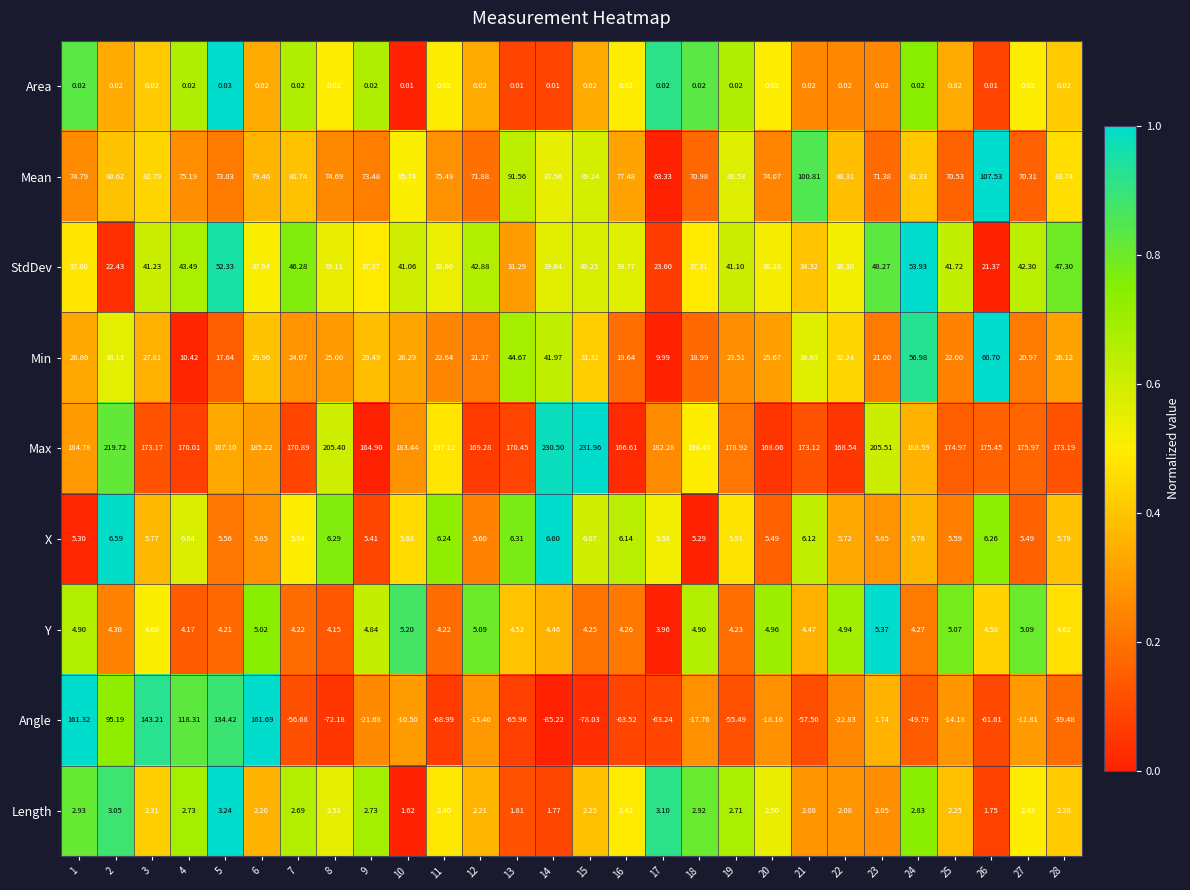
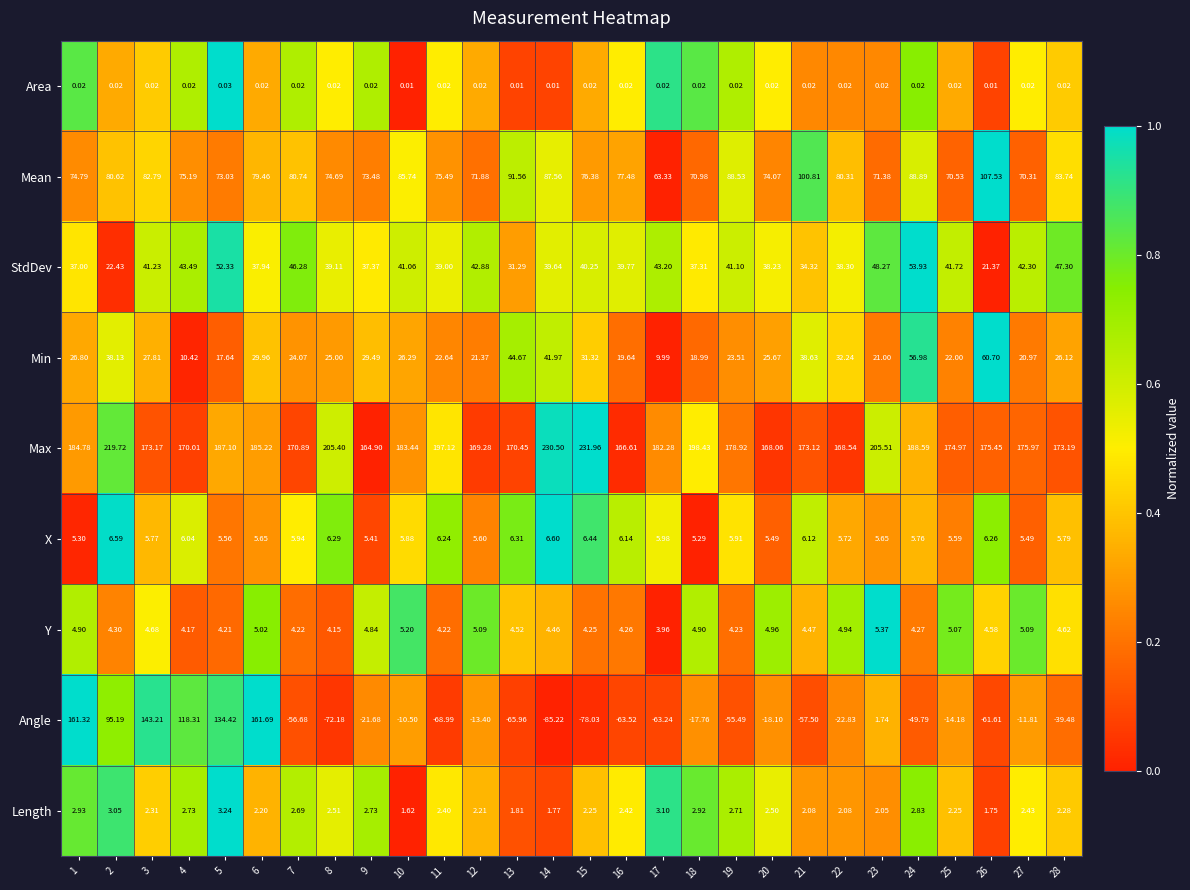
Mean, 15: 89.24 -> 76.38
Mean, 24: 81.33 -> 88.89
StdDev, 17: 23.60 -> 43.20
X, 15: 6.07 -> 6.44
